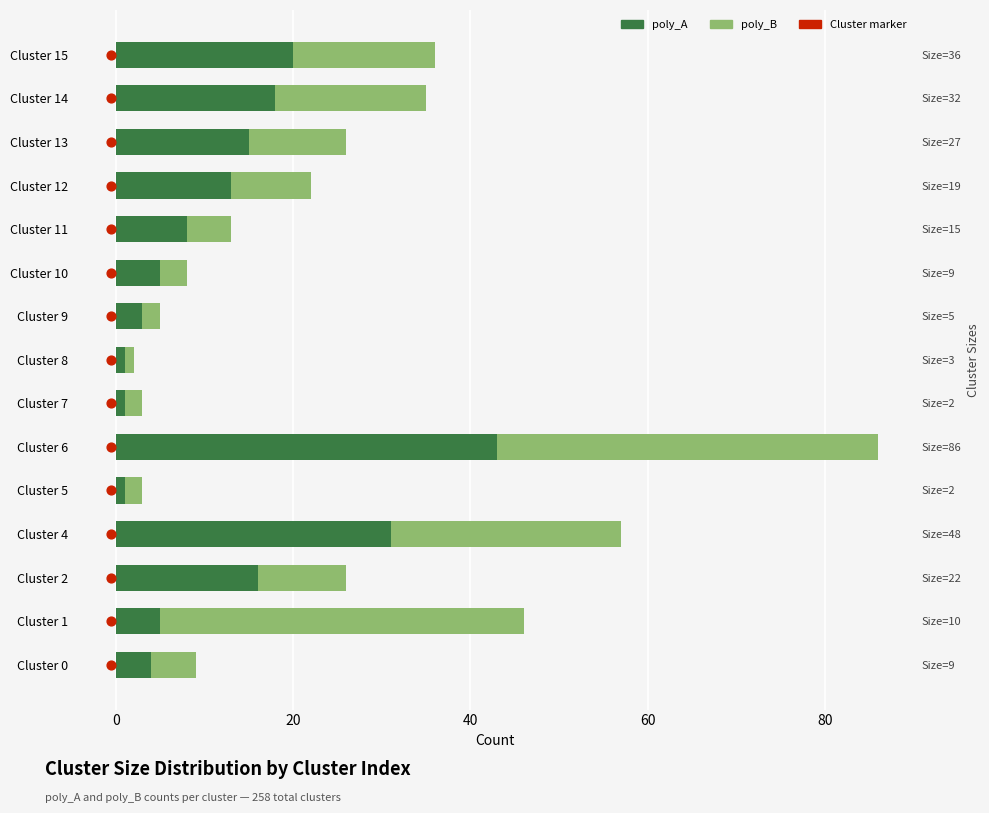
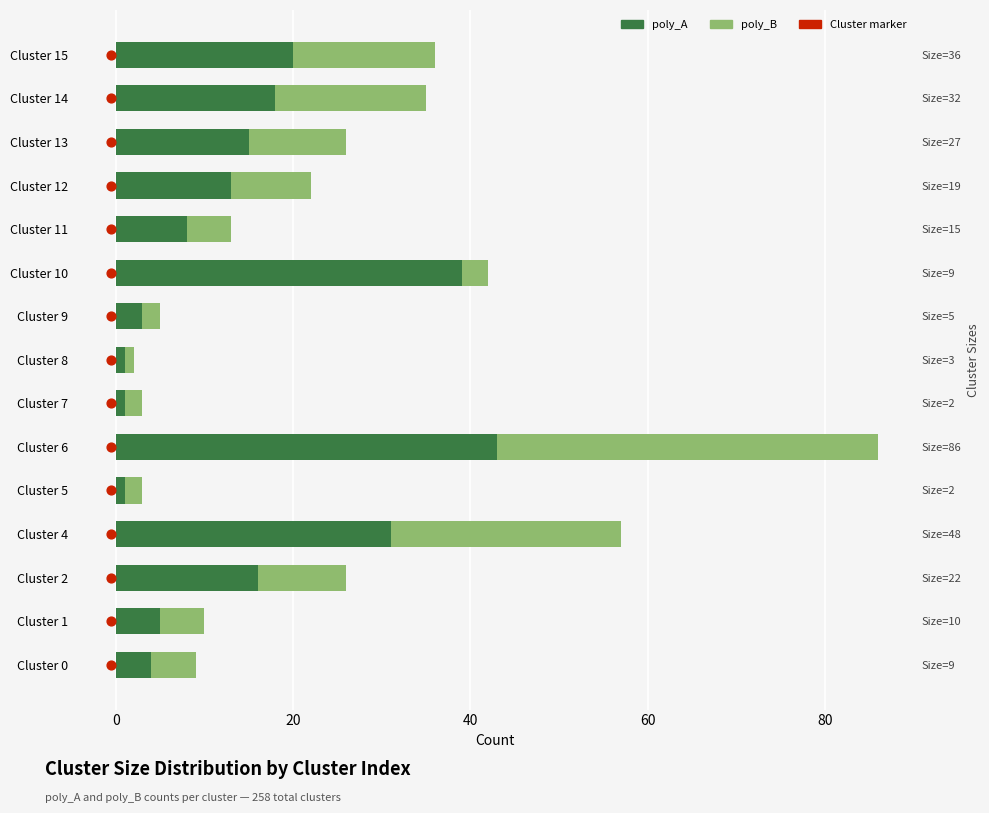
poly_A, Cluster 10: 5 -> 39
poly_B, Cluster 1: 41 -> 5
